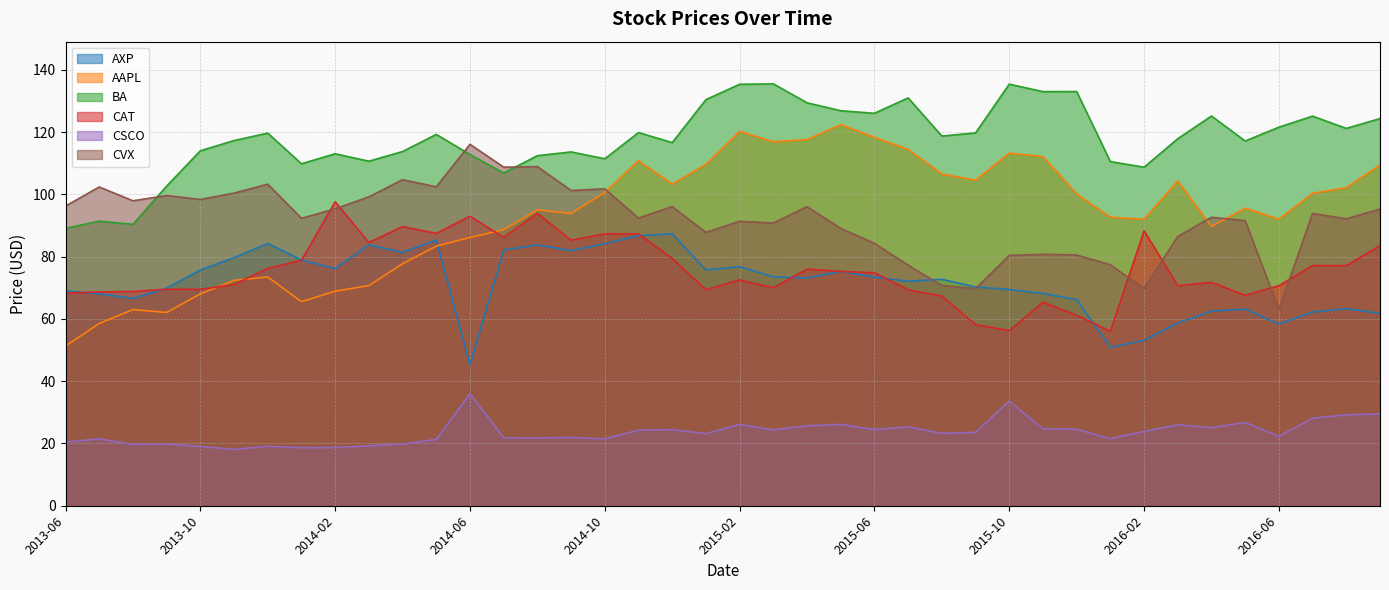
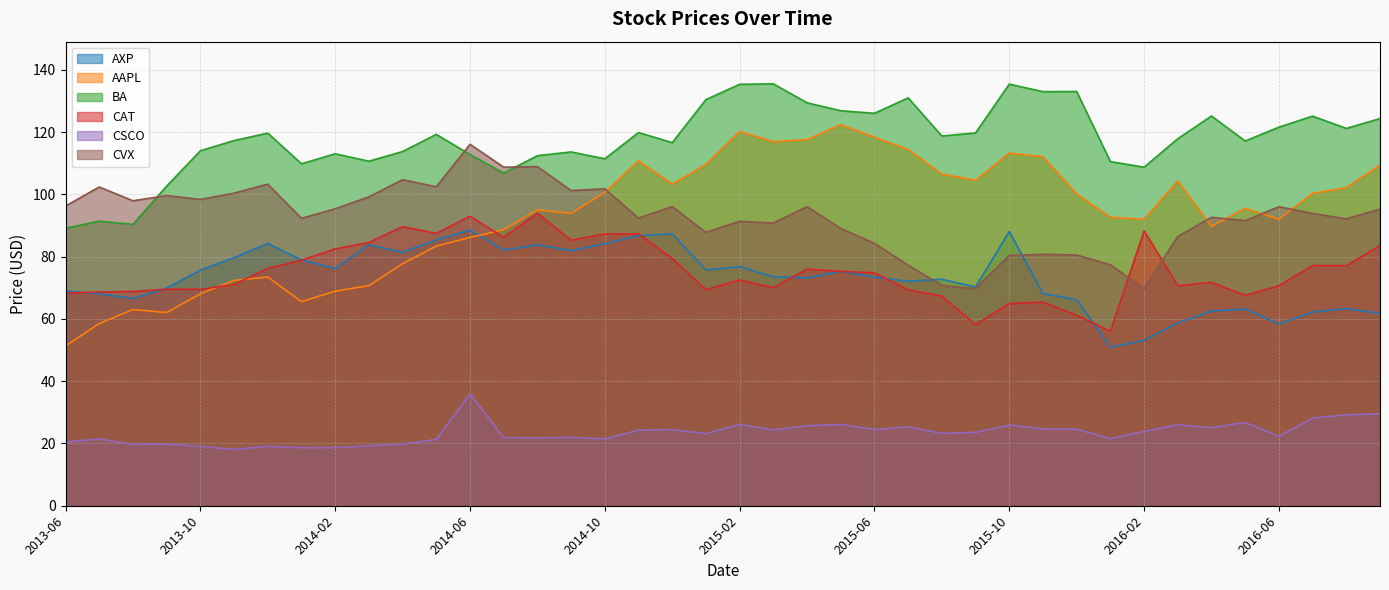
CAT, 2014-02: 98 -> 82
AXP, 2014-06: 45 -> 89
AXP, 2015-10: 69 -> 88
CAT, 2015-10: 56 -> 65
CSCO, 2015-10: 34 -> 26
CVX, 2016-06: 63 -> 96
